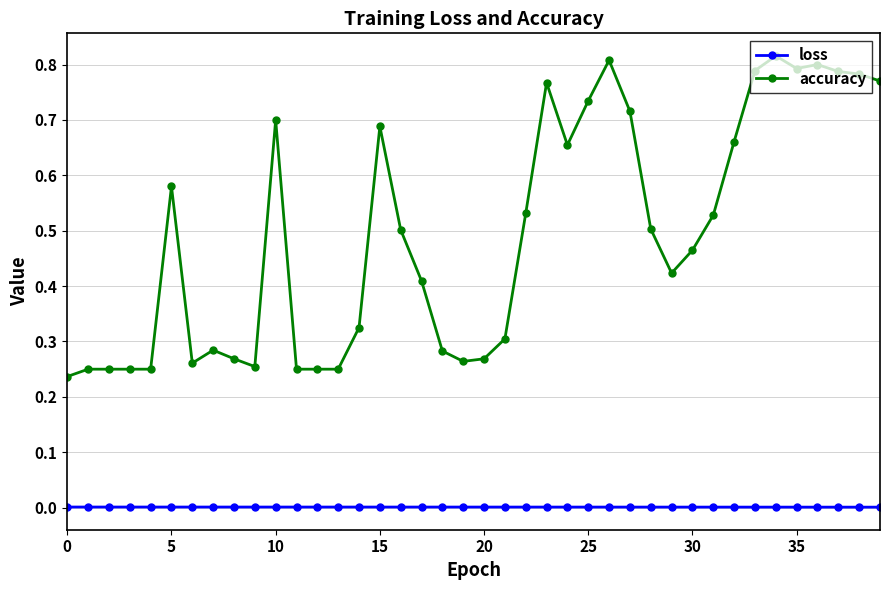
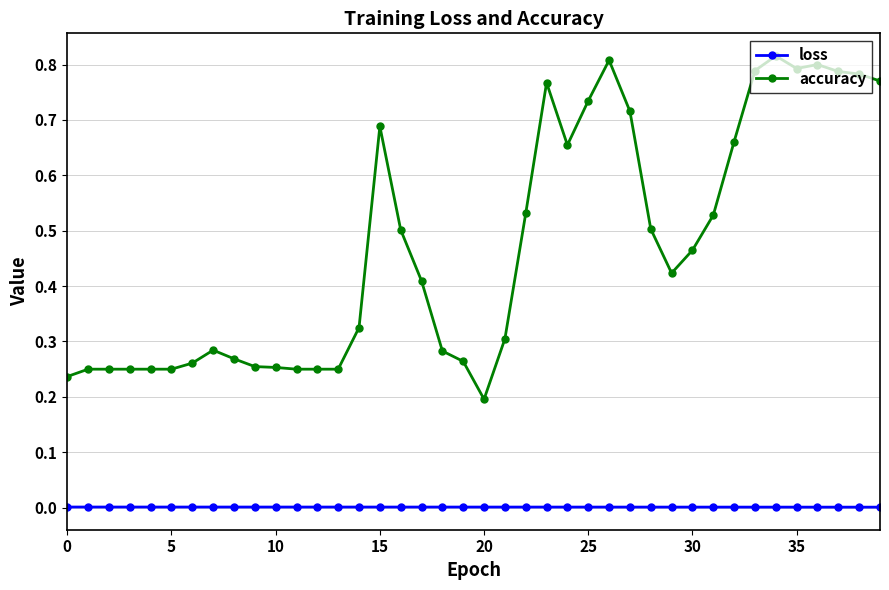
accuracy, 5: 0.58 -> 0.25
accuracy, 10: 0.70 -> 0.25
accuracy, 20: 0.27 -> 0.20
